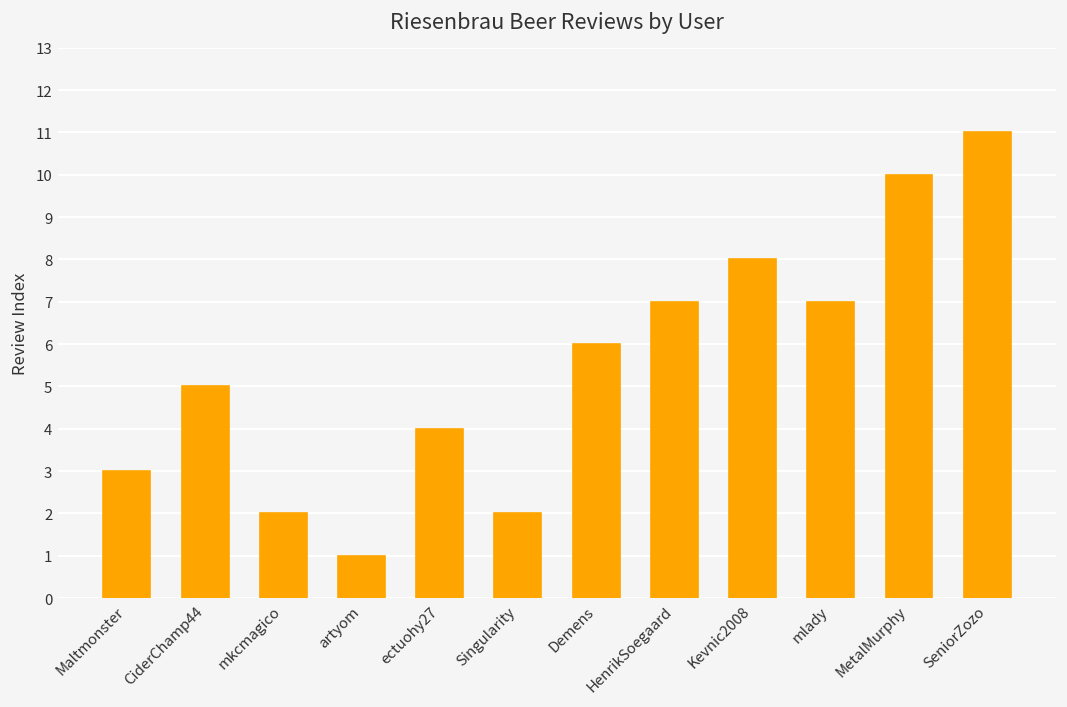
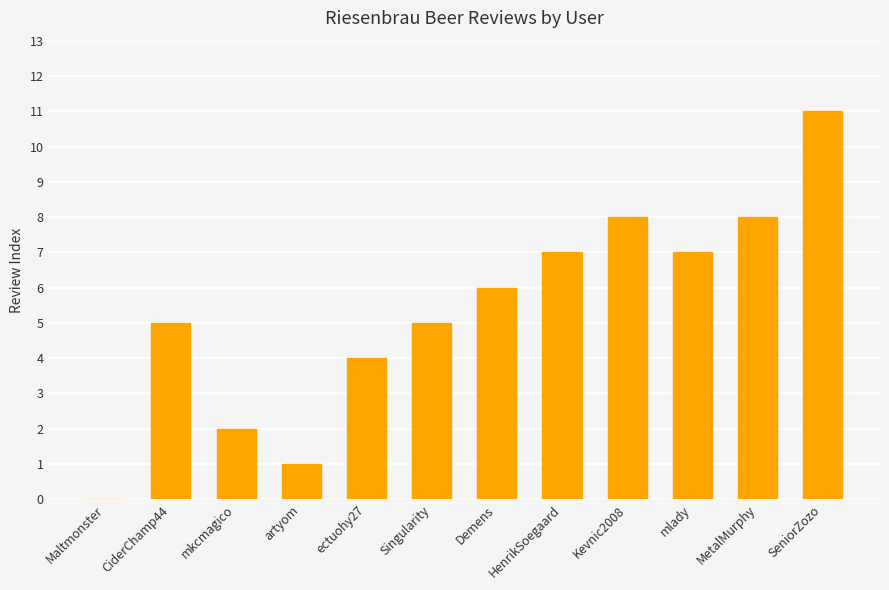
Maltmonster: 3 -> 0
Singularity: 2 -> 5
MetalMurphy: 10 -> 8
